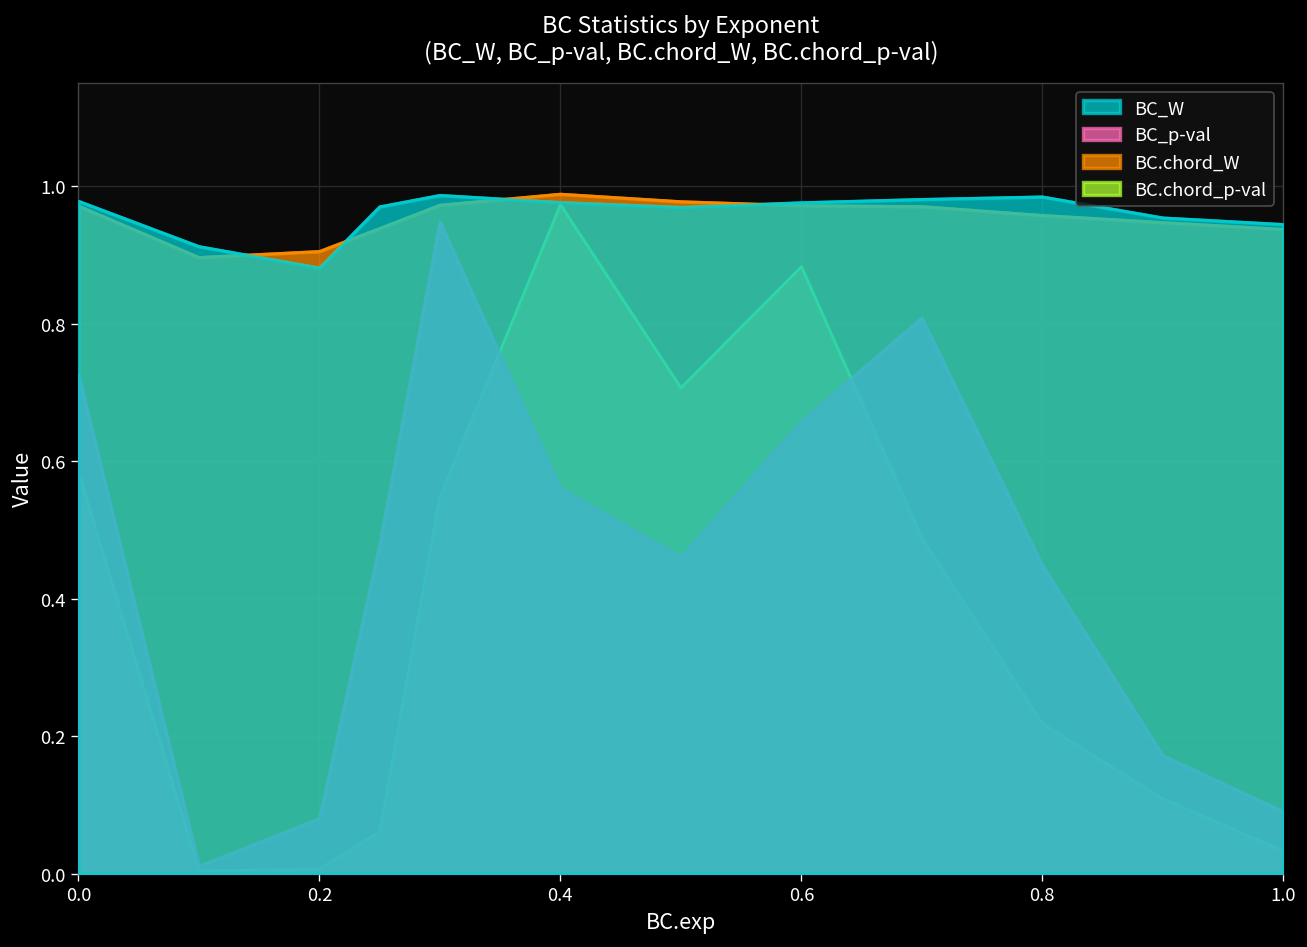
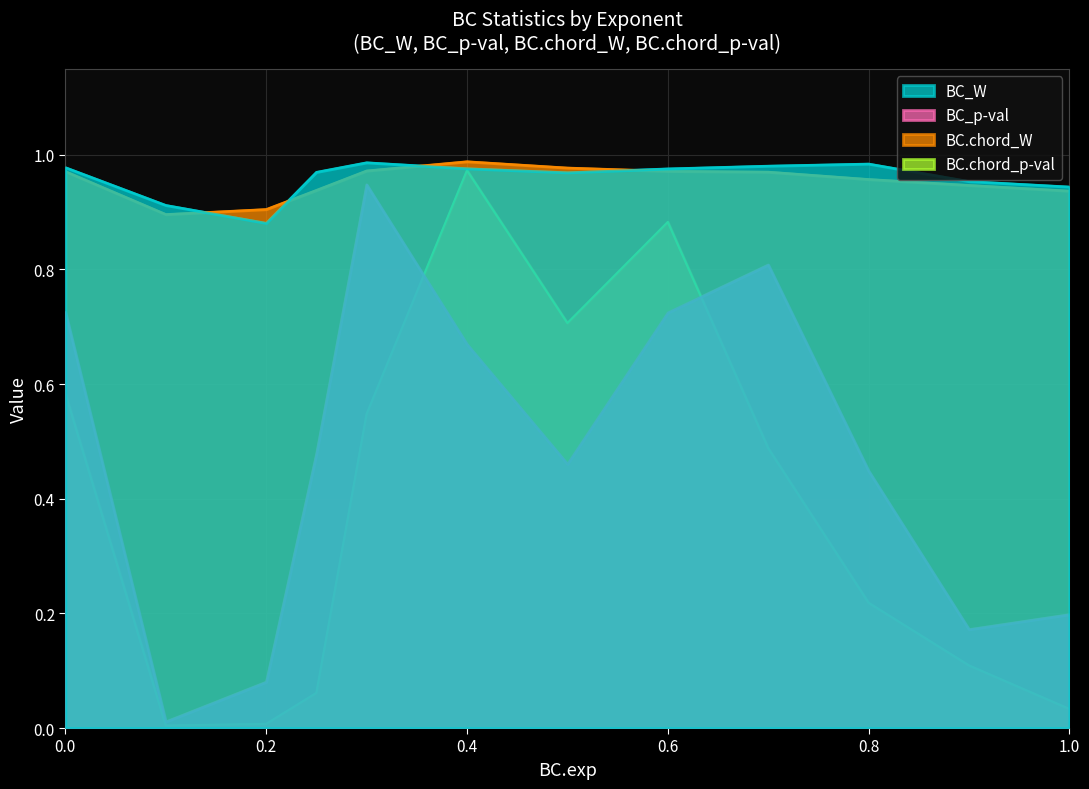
BC_p-val, 0.4: 0.56 -> 0.67
BC_p-val, 0.6: 0.66 -> 0.72
BC_p-val, 1.0: 0.09 -> 0.20
